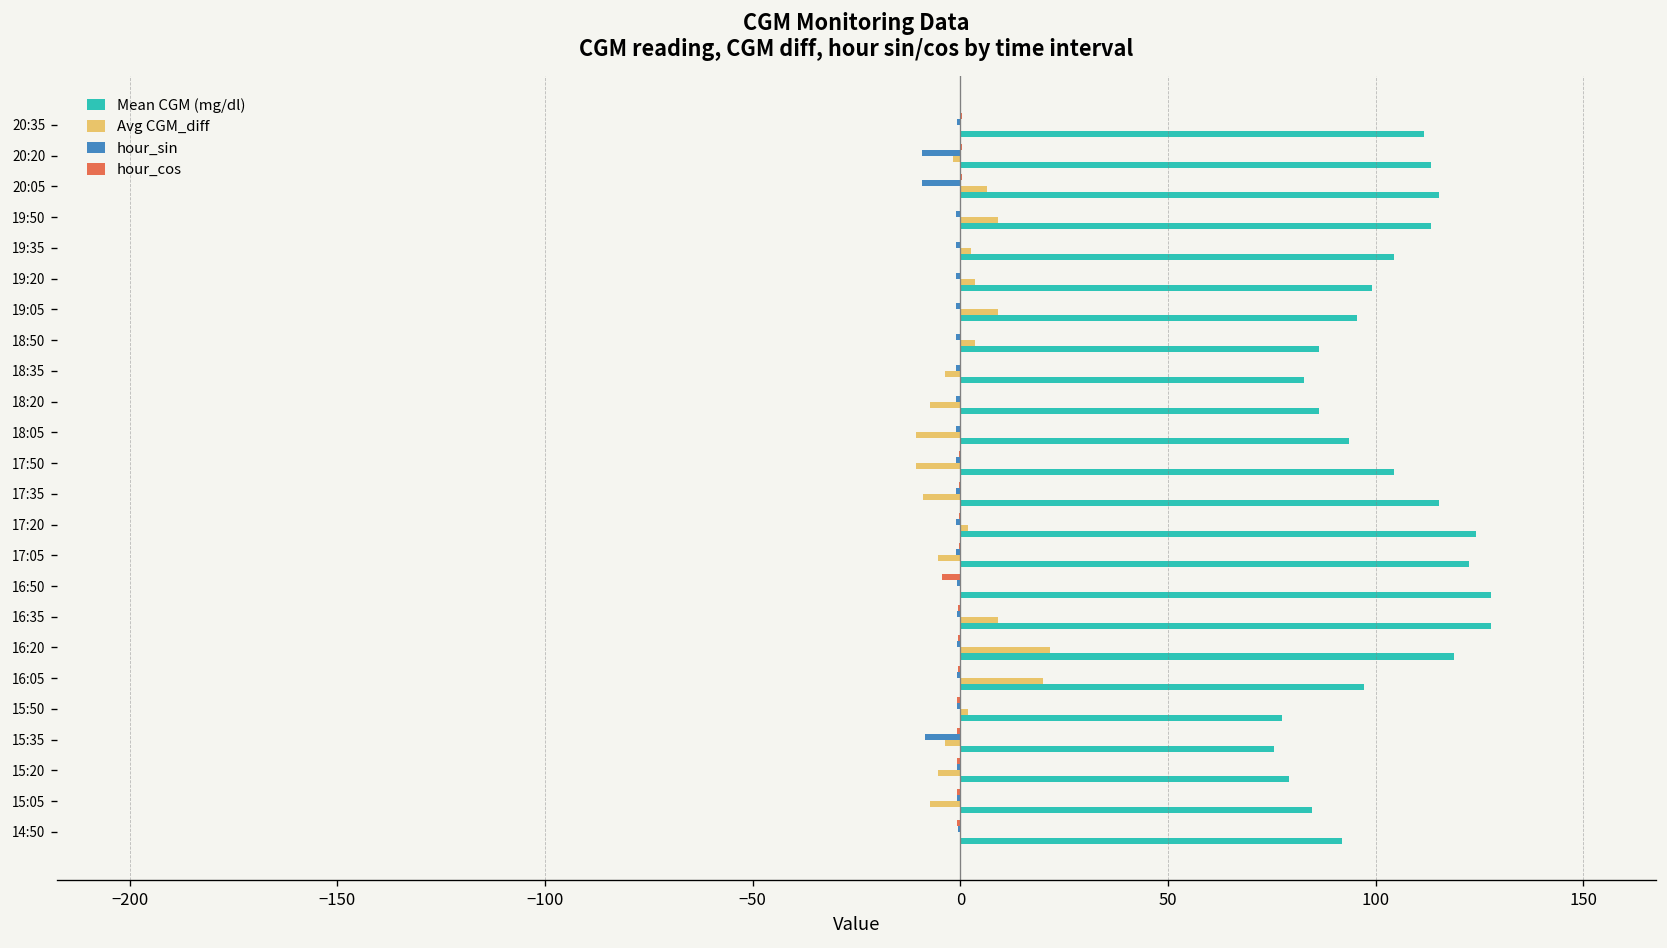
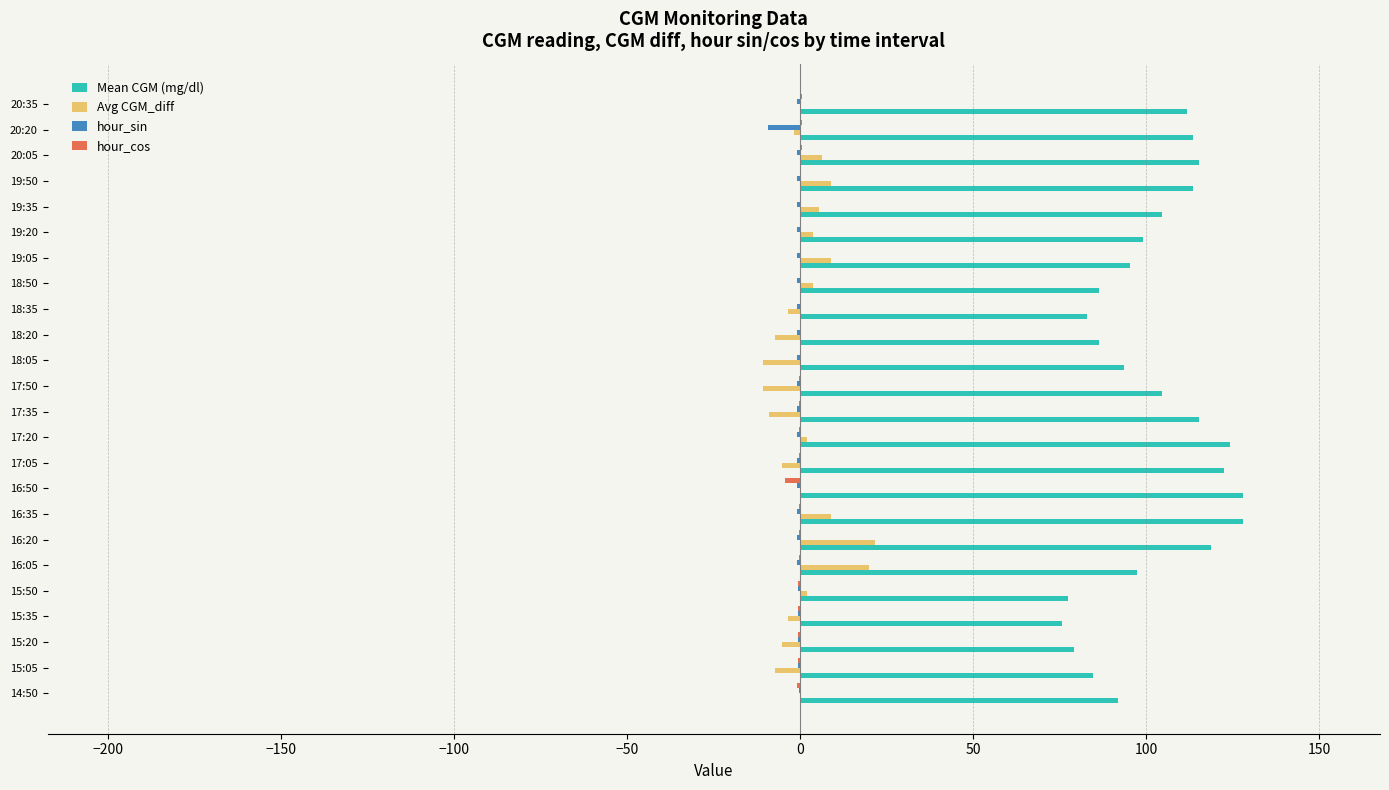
hour_sin, 20:05: -9 -> -1
Avg CGM_diff, 19:35: 3 -> 5
hour_sin, 15:35: -8 -> -1
